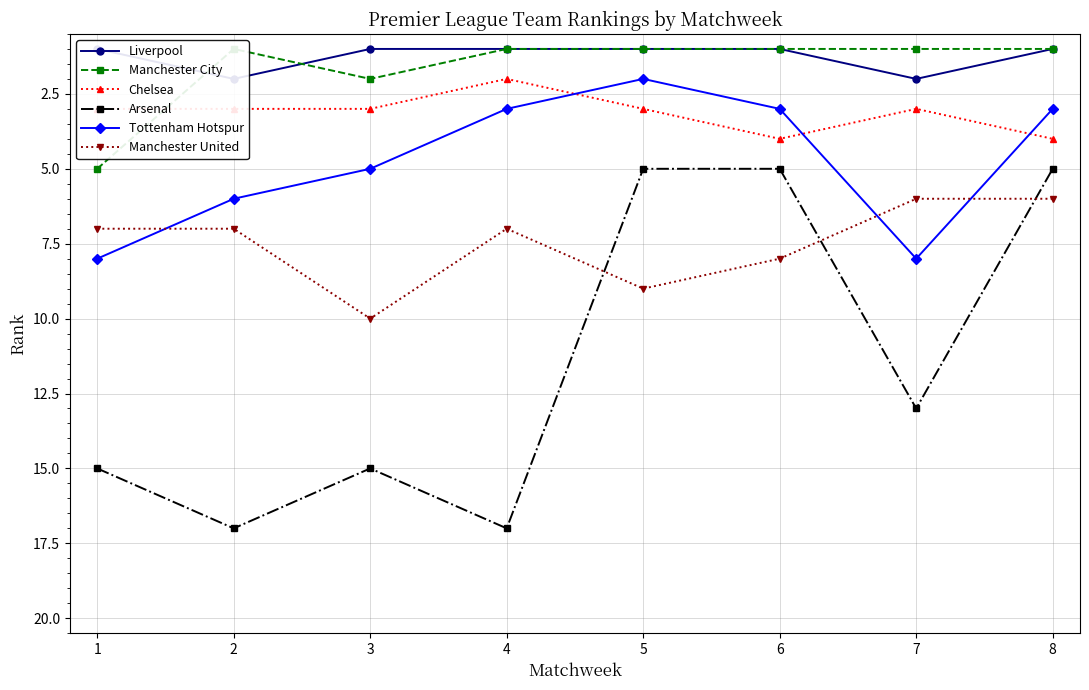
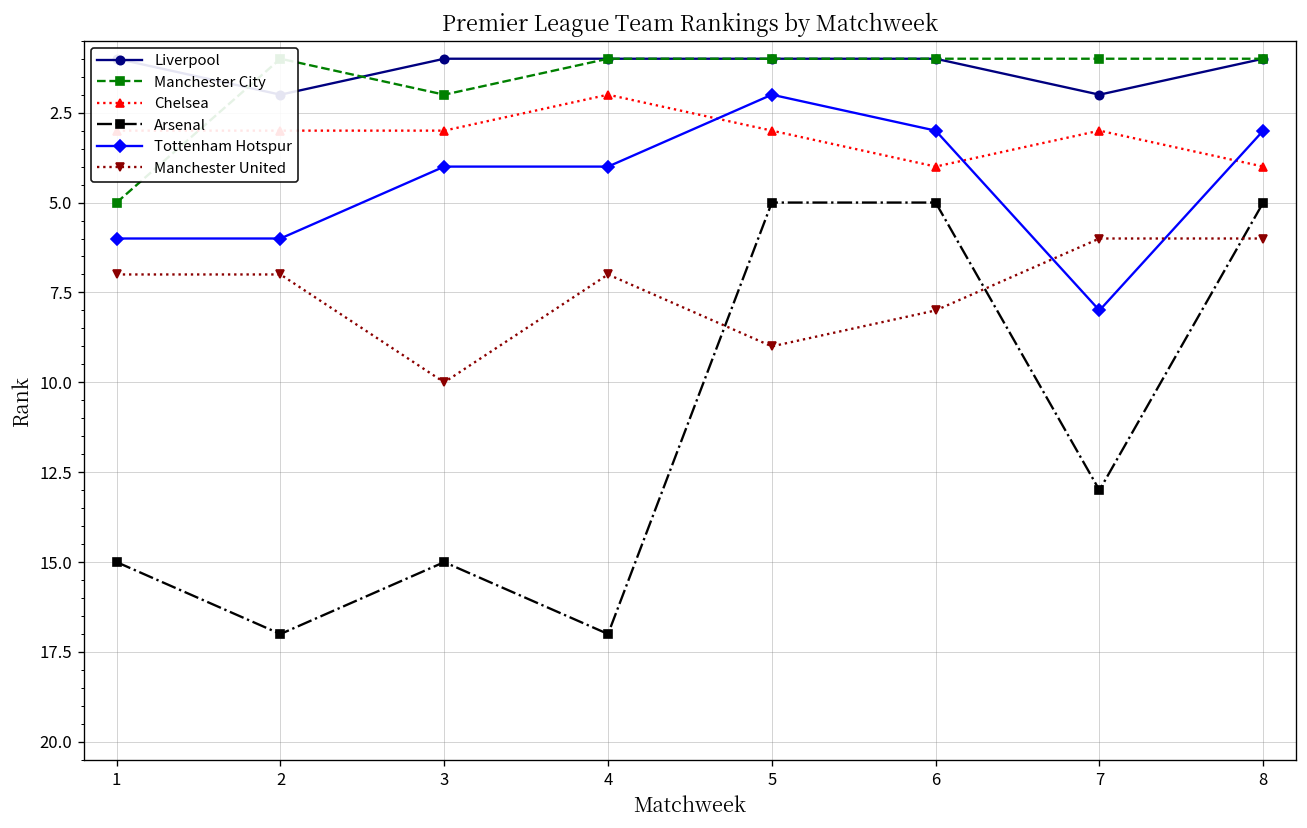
Tottenham Hotspur, 1: 8 -> 6
Tottenham Hotspur, 3: 5 -> 4
Tottenham Hotspur, 4: 3 -> 4
